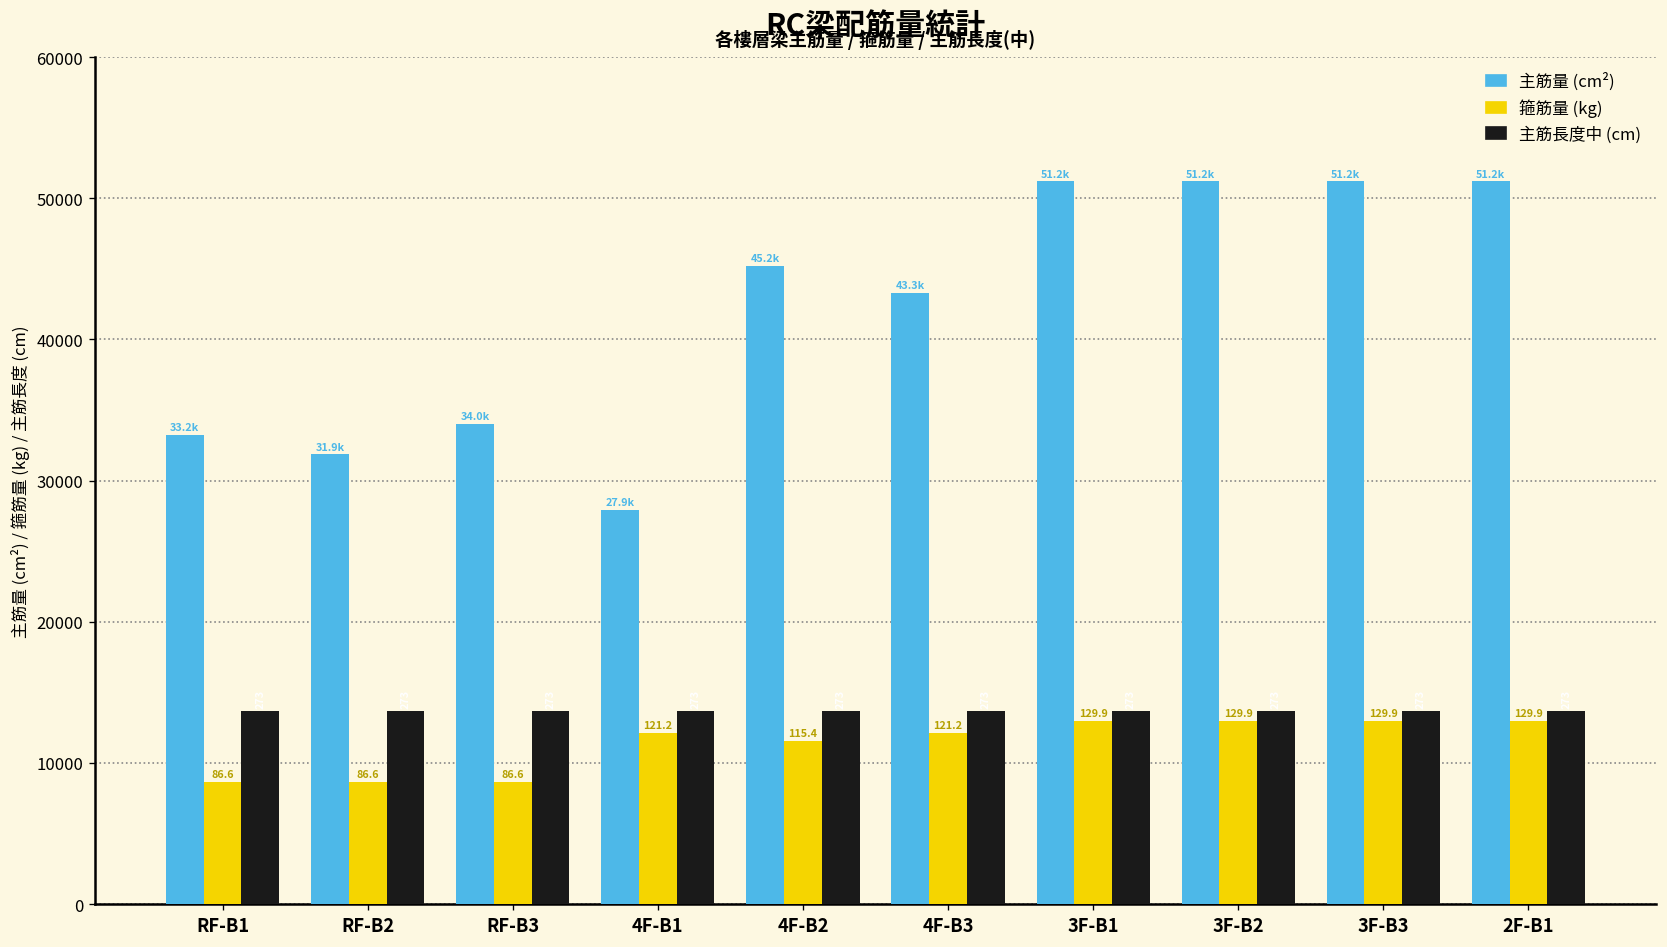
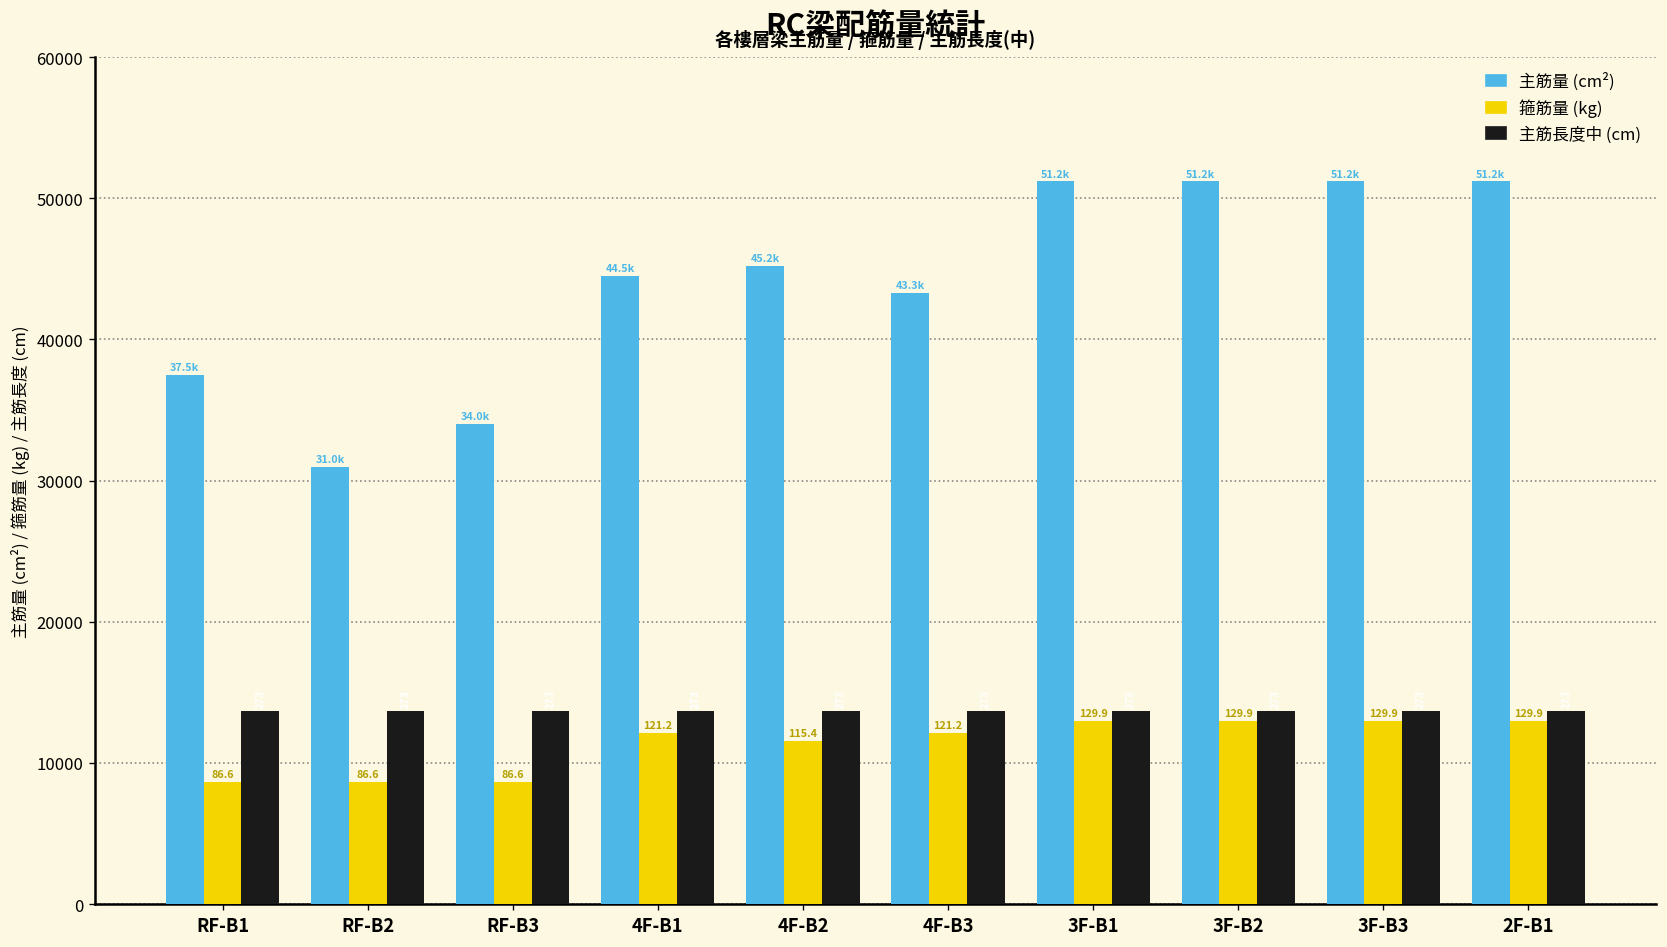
主筋量 (cm²), RF-B1: 33.2k -> 37.5k
主筋量 (cm²), RF-B2: 31.9k -> 31.0k
主筋量 (cm²), 4F-B1: 27.9k -> 44.5k
